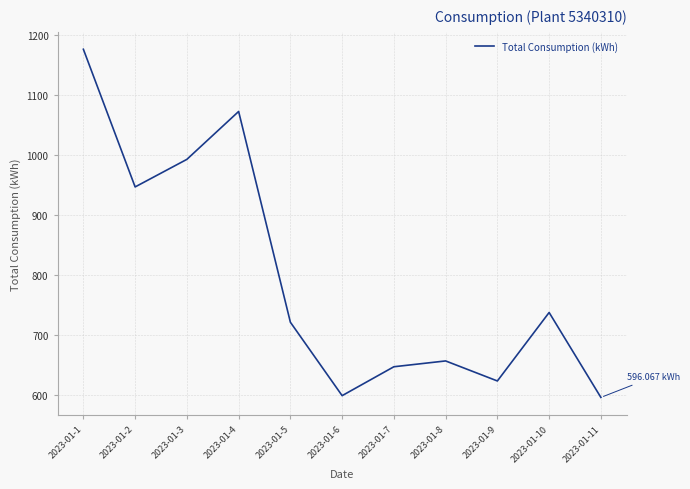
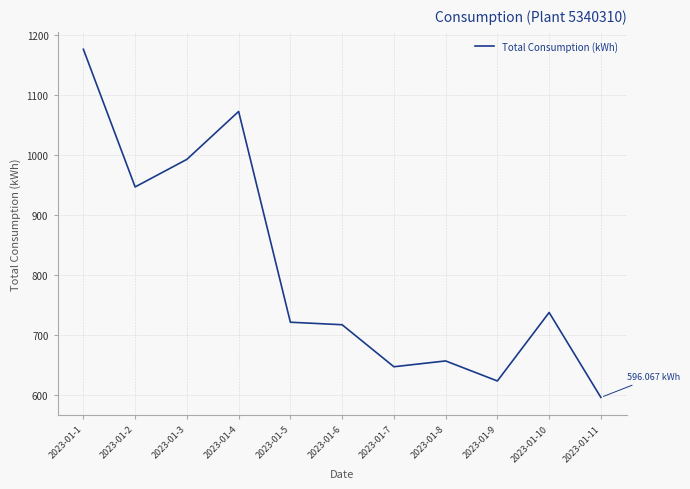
2023-01-6: 600 -> 720
